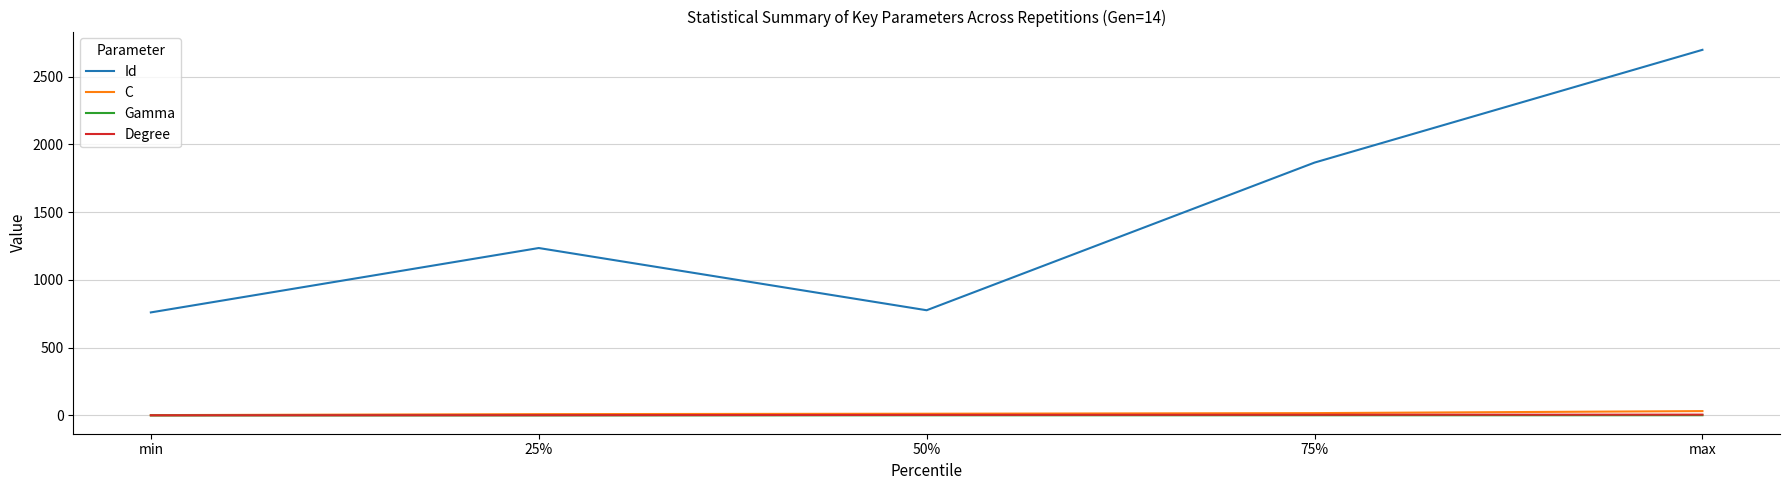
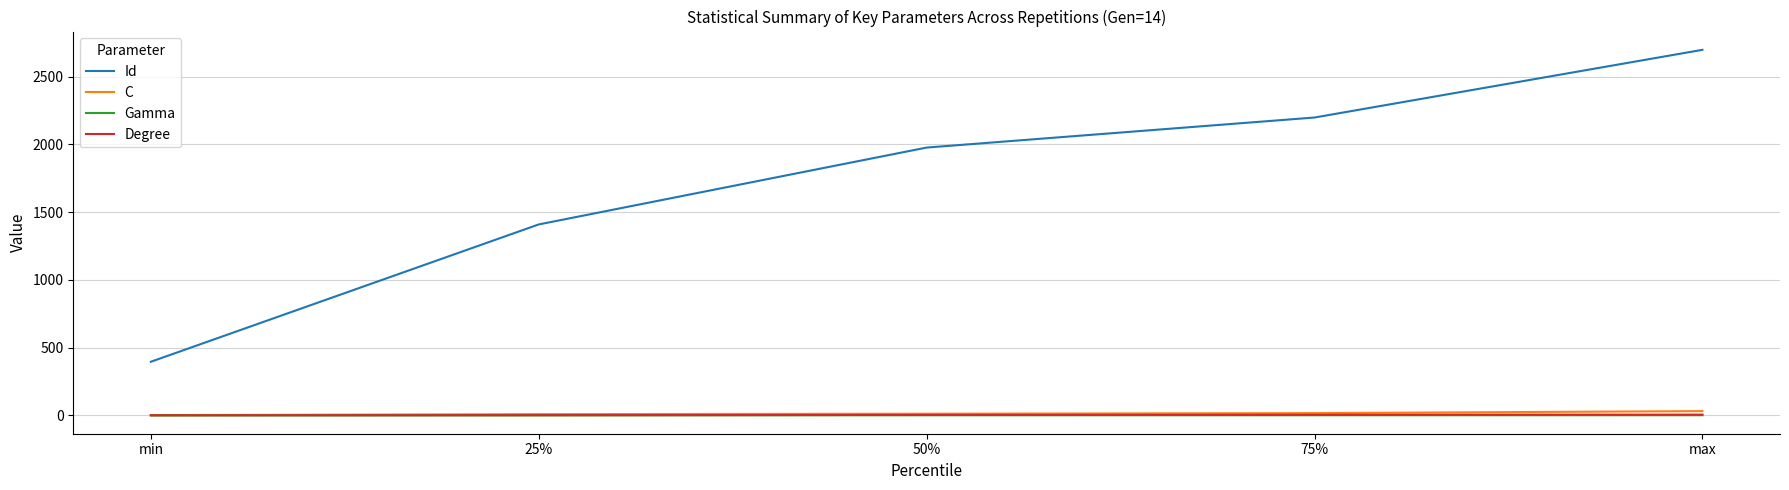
Id, min: 760 -> 400
Id, 25%: 1240 -> 1410
Id, 50%: 780 -> 1980
Id, 75%: 1870 -> 2200
